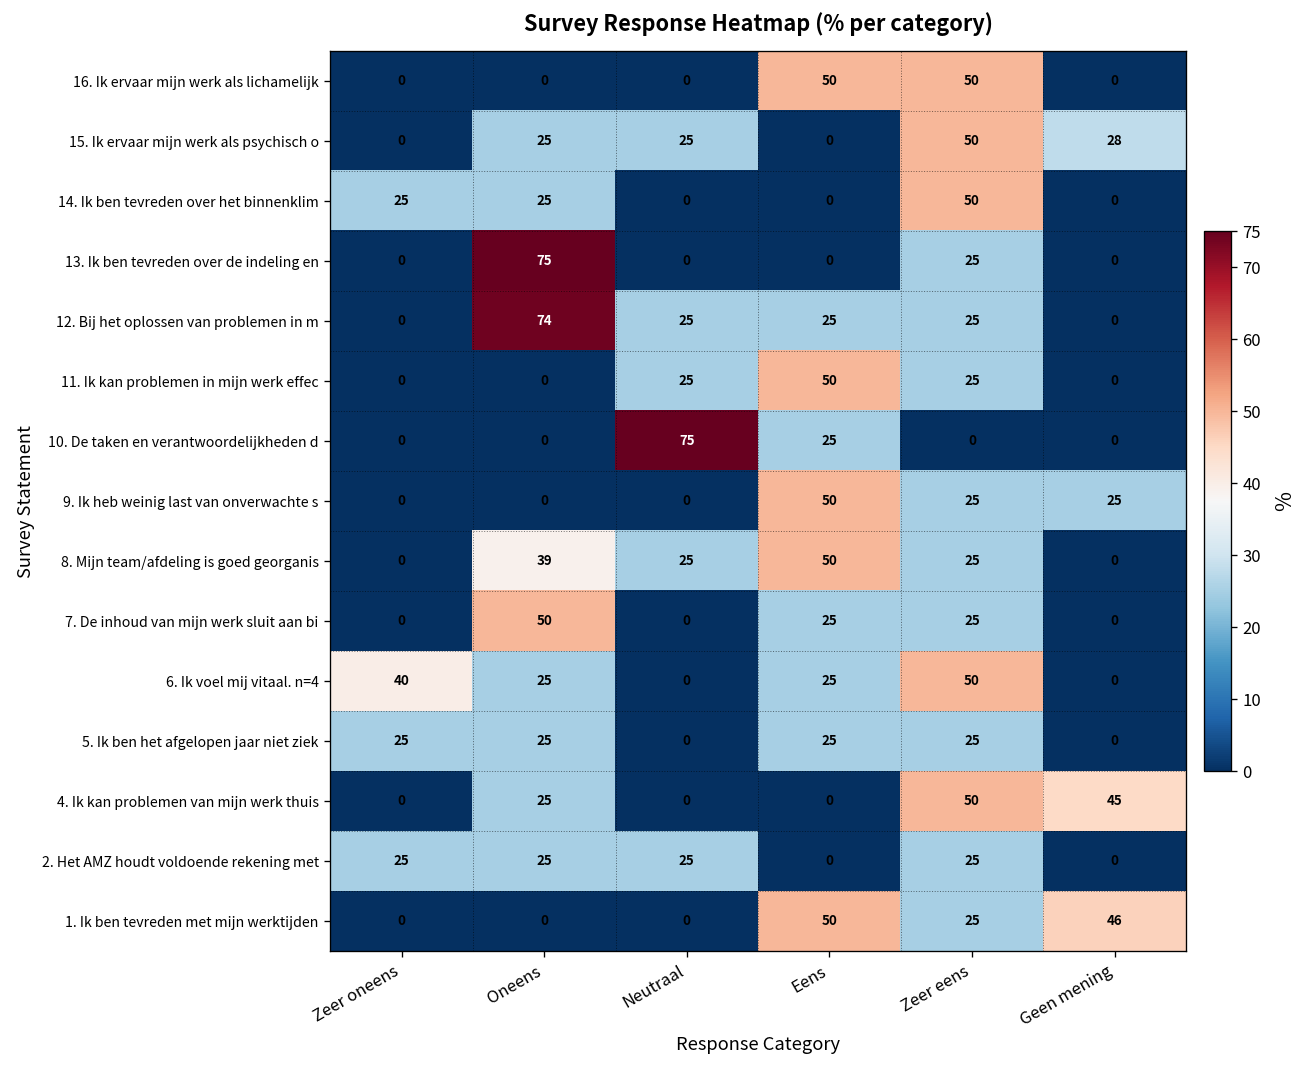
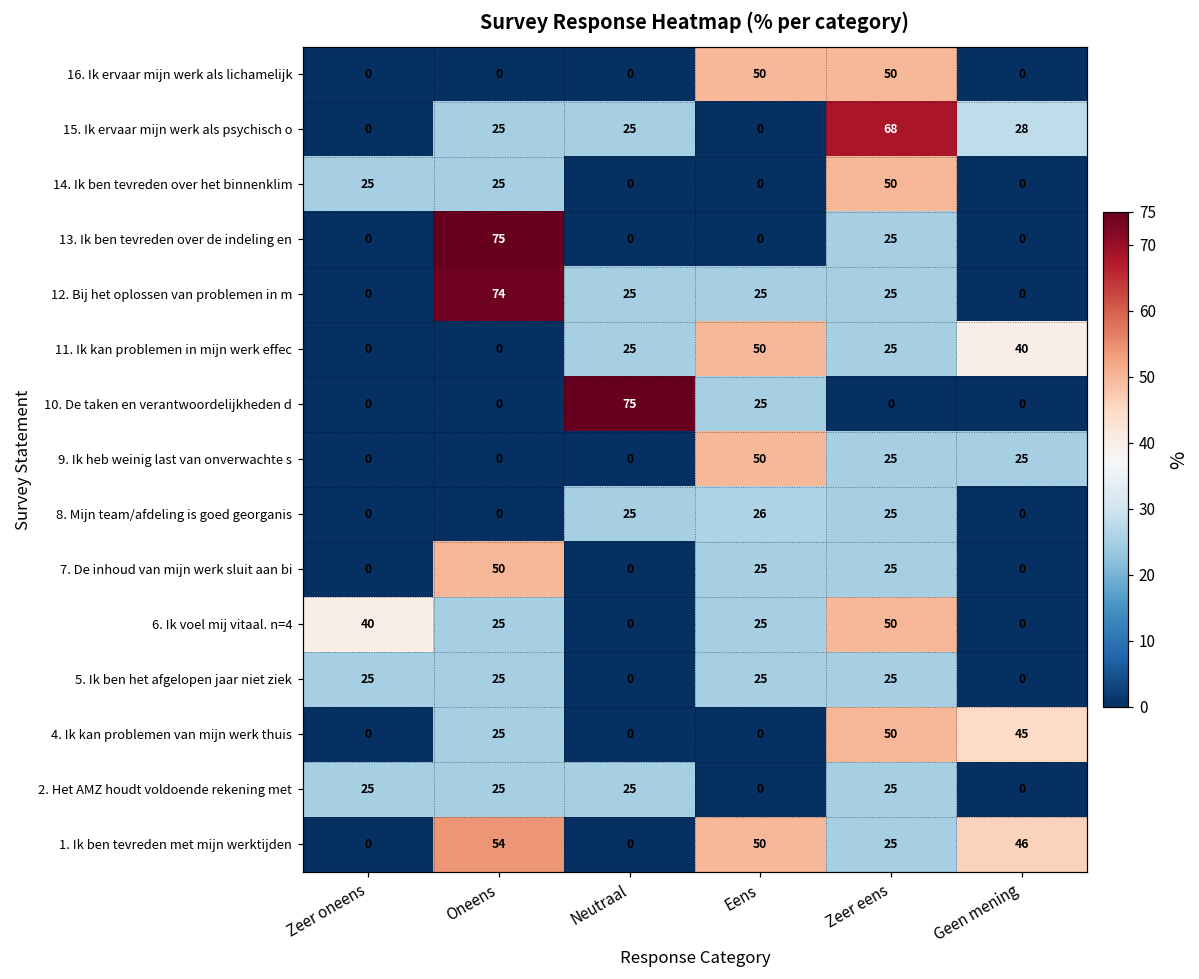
15. Ik ervaar mijn werk als psychisch o, Zeer eens: 50 -> 68
11. Ik kan problemen in mijn werk effec, Geen mening: 0 -> 40
8. Mijn team/afdeling is goed georganis, Oneens: 39 -> 0
8. Mijn team/afdeling is goed georganis, Eens: 50 -> 26
1. Ik ben tevreden met mijn werktijden, Oneens: 0 -> 54
